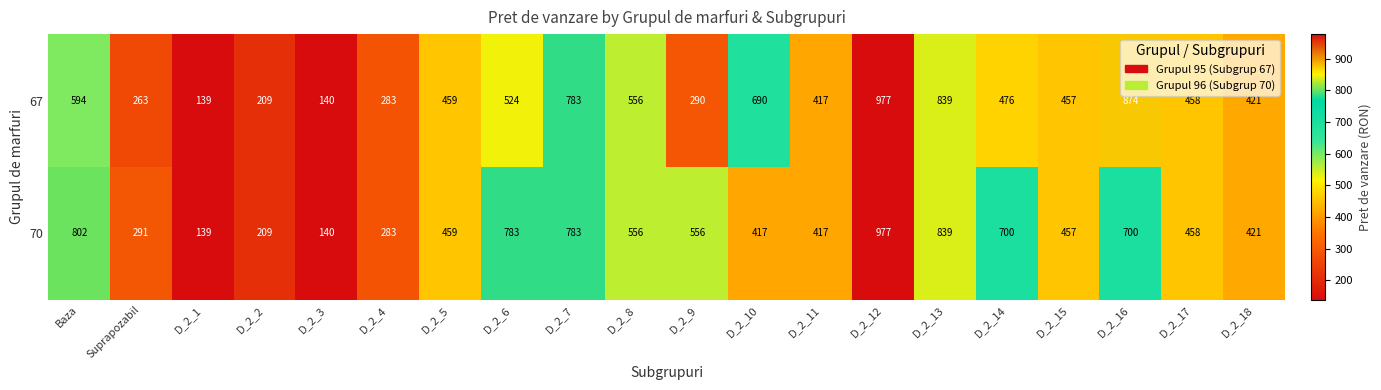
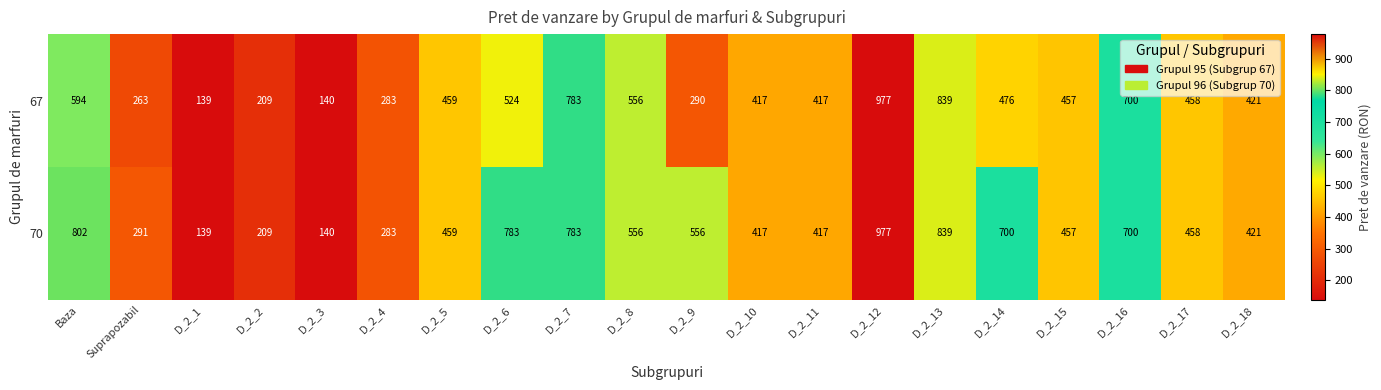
67, D_2_10: 690 -> 417
67, D_2_16: 874 -> 700
